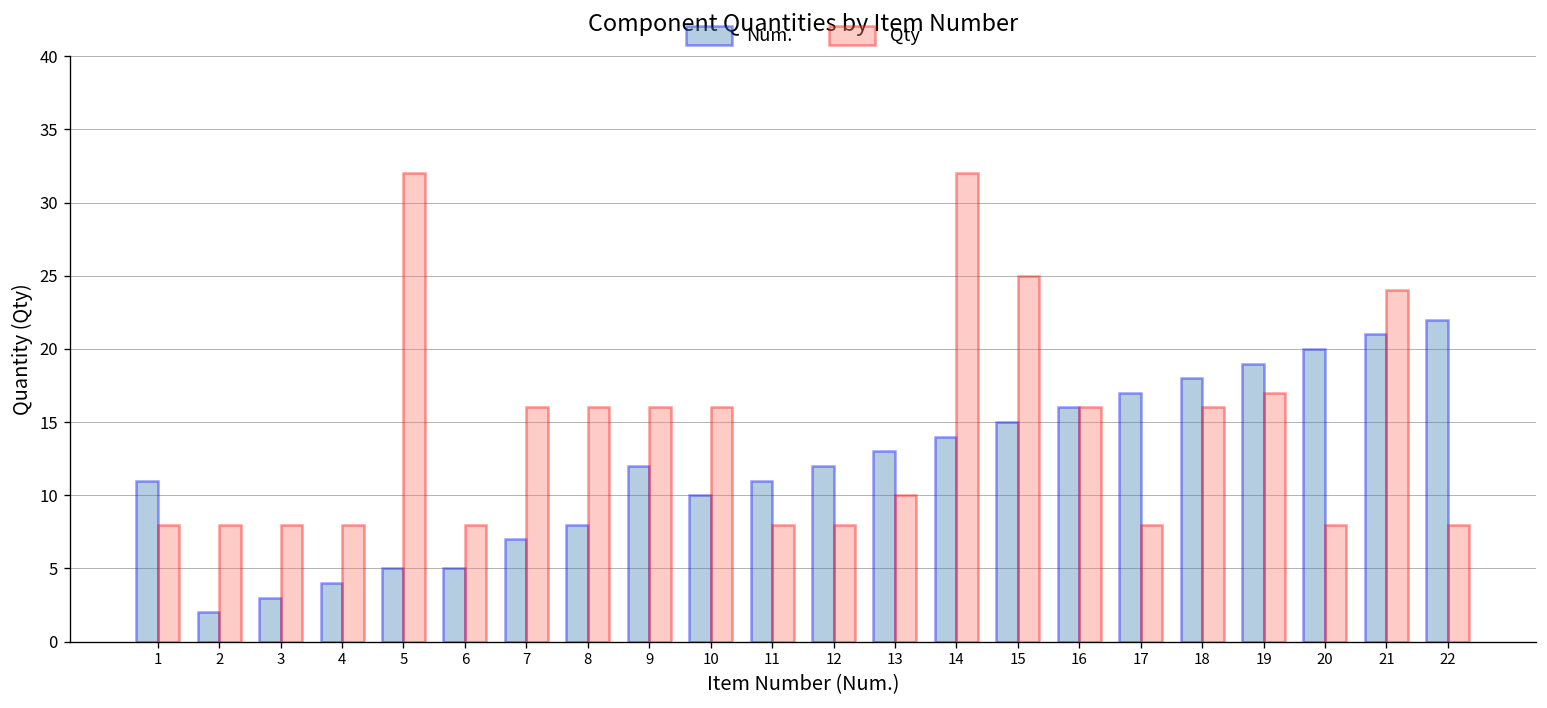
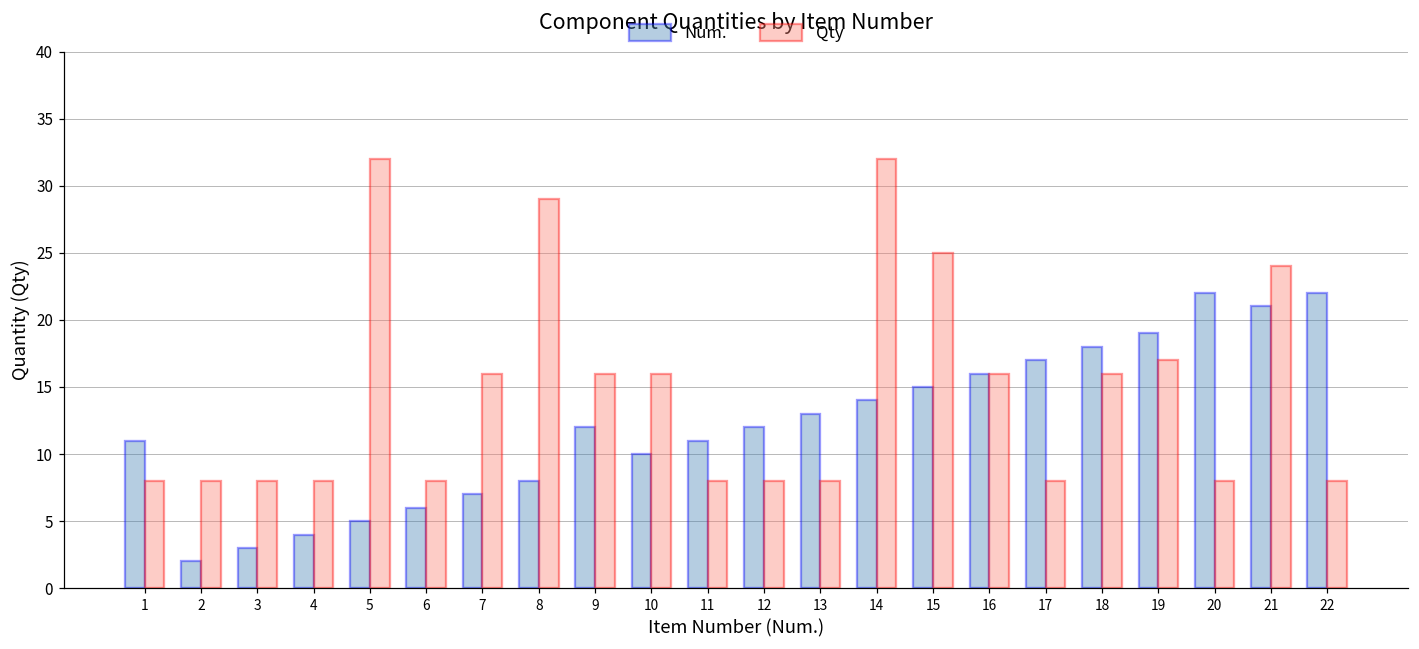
Num., 6: 5 -> 6
Qty, 8: 16 -> 29
Qty, 13: 10 -> 8
Num., 20: 20 -> 22
